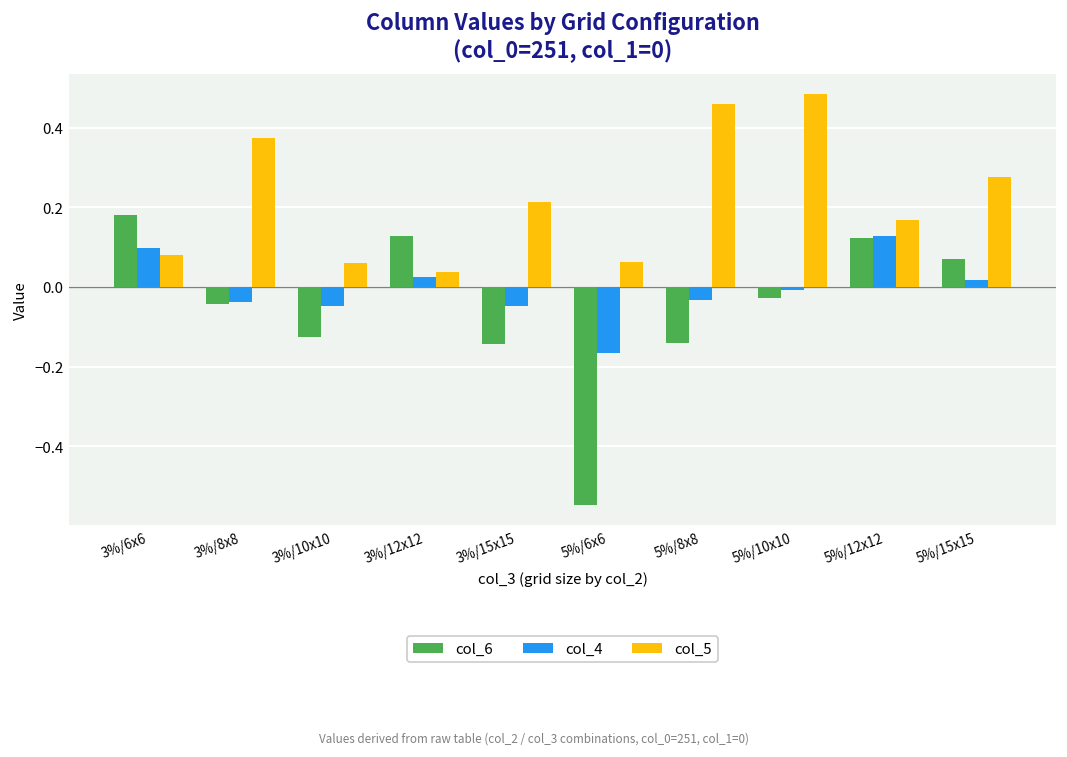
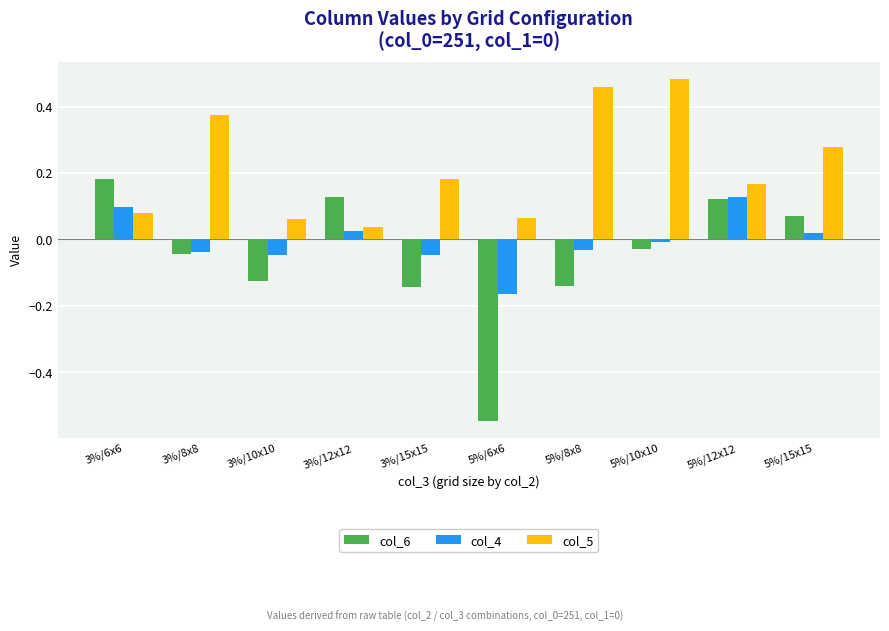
col_5, 3%/15x15: 0.21 -> 0.18
